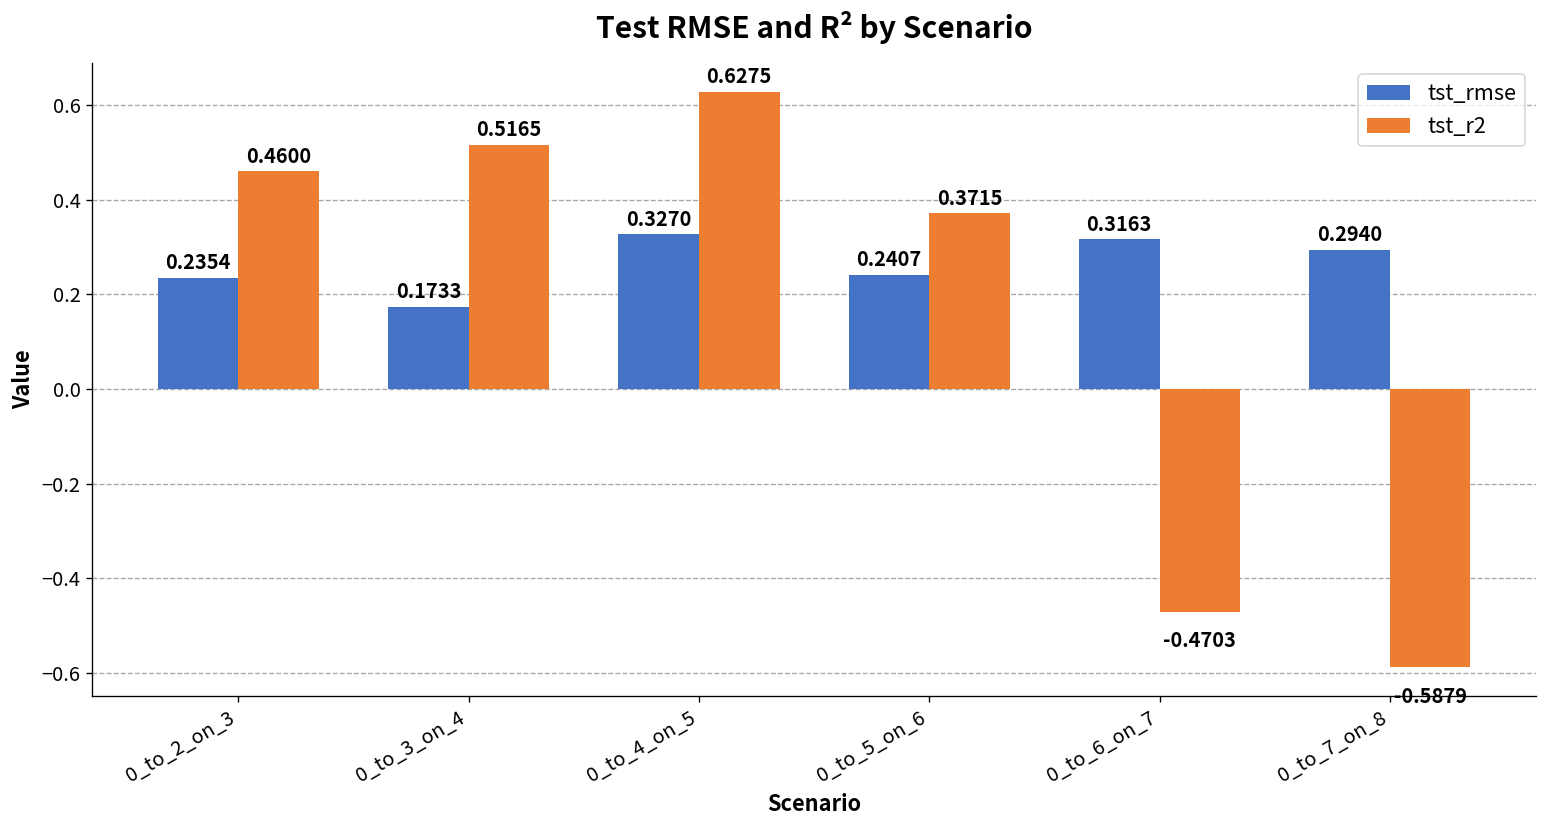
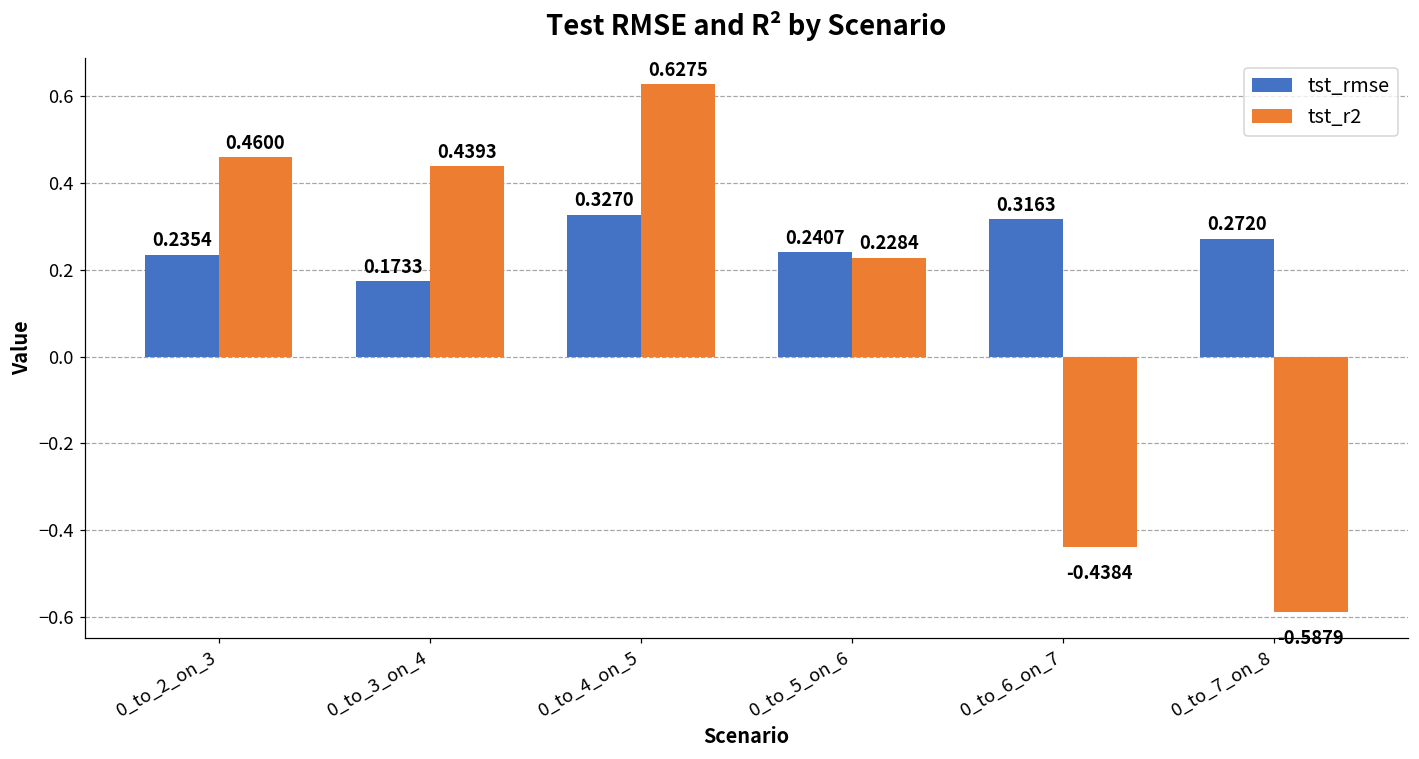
tst_r2, 0_to_3_on_4: 0.5165 -> 0.4393
tst_r2, 0_to_5_on_6: 0.3715 -> 0.2284
tst_r2, 0_to_6_on_7: -0.4703 -> -0.4384
tst_rmse, 0_to_7_on_8: 0.2940 -> 0.2720
